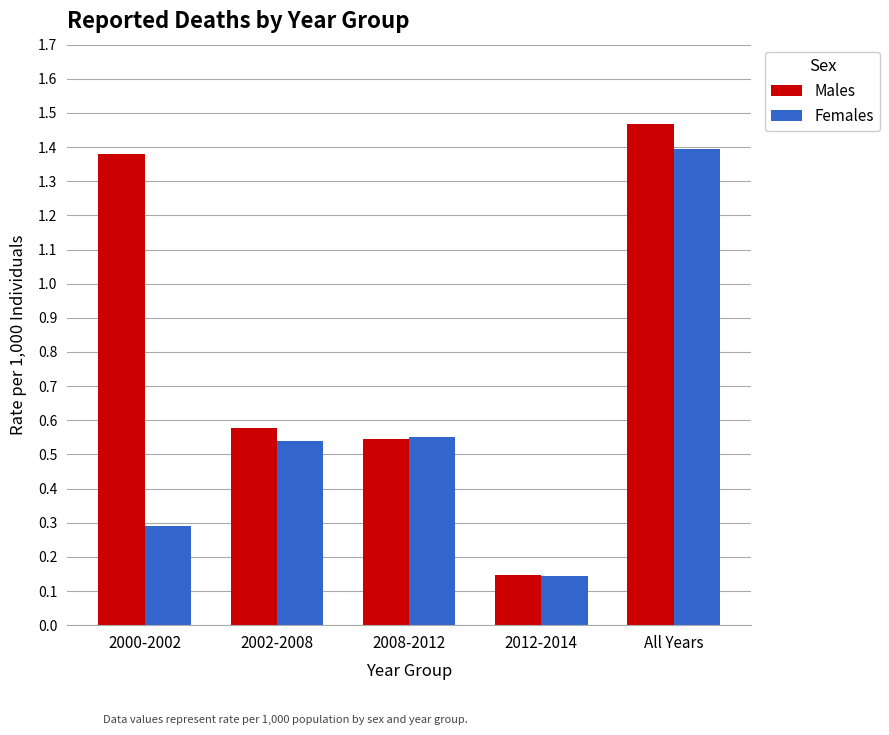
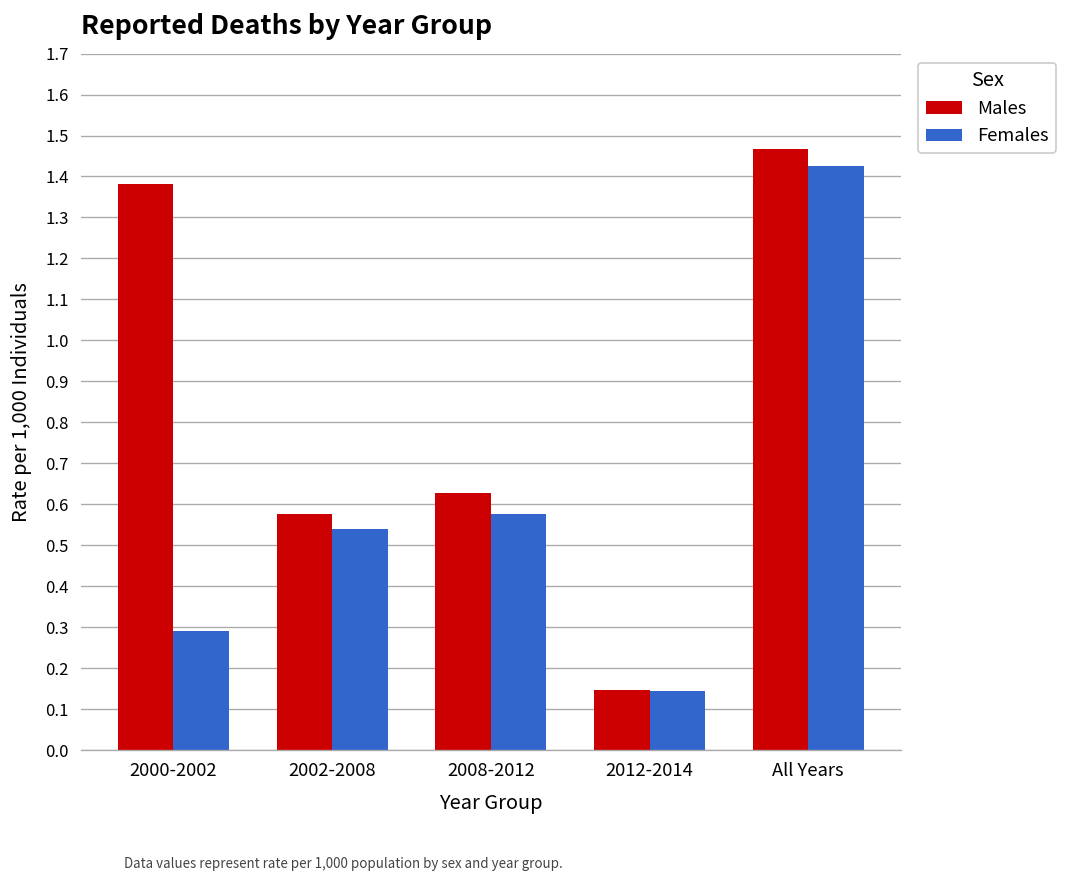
Males, 2008-2012: 0.54 -> 0.63
Females, 2008-2012: 0.55 -> 0.58
Females, All Years: 1.39 -> 1.43
